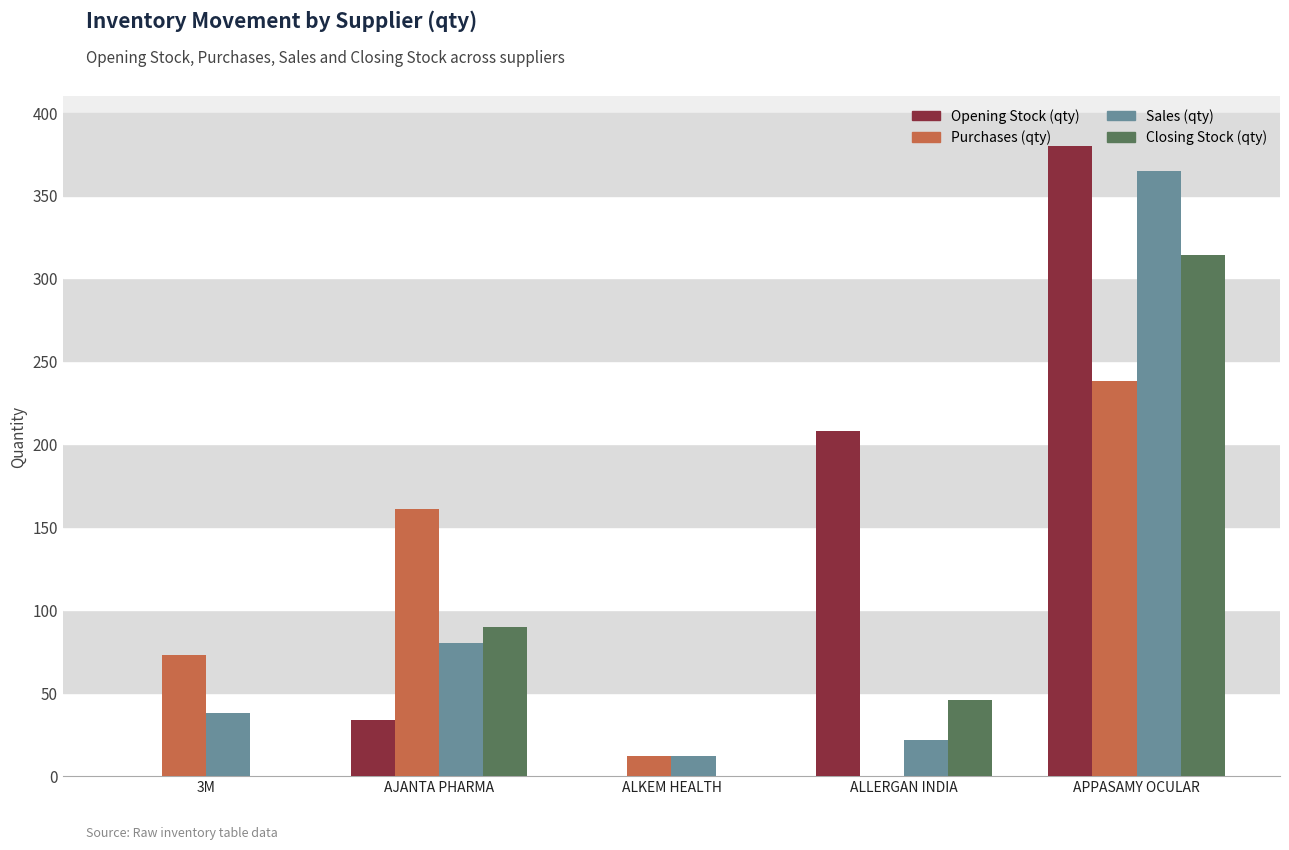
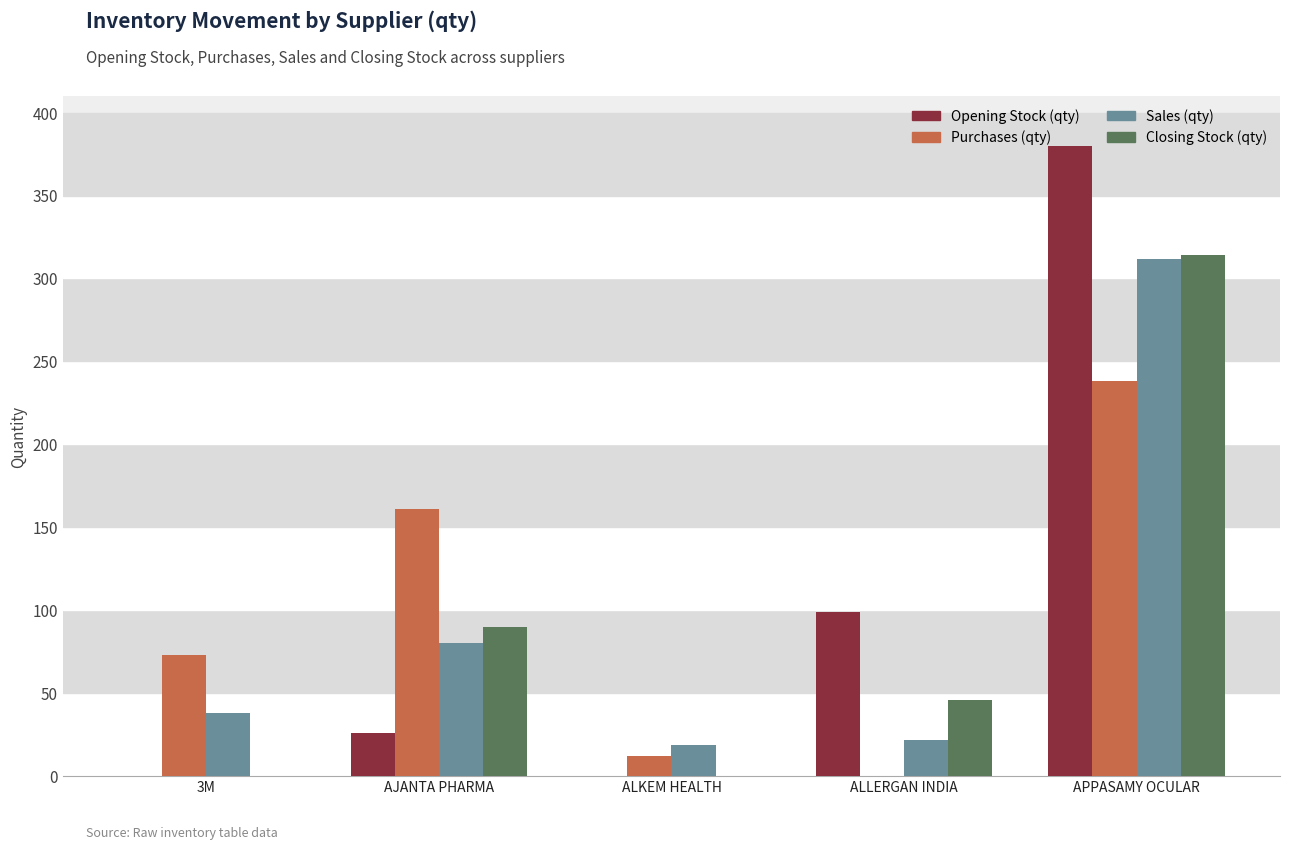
Opening Stock (qty), AJANTA PHARMA: 34 -> 26
Sales (qty), ALKEM HEALTH: 12 -> 19
Opening Stock (qty), ALLERGAN INDIA: 208 -> 99
Sales (qty), APPASAMY OCULAR: 365 -> 312
